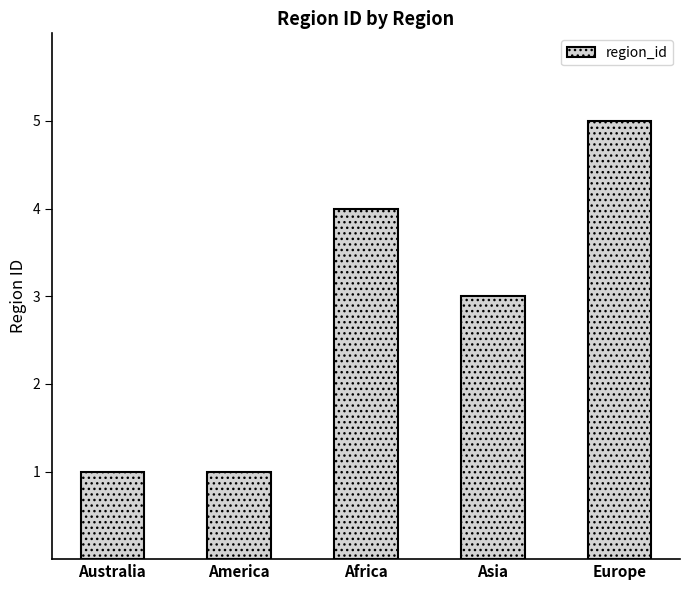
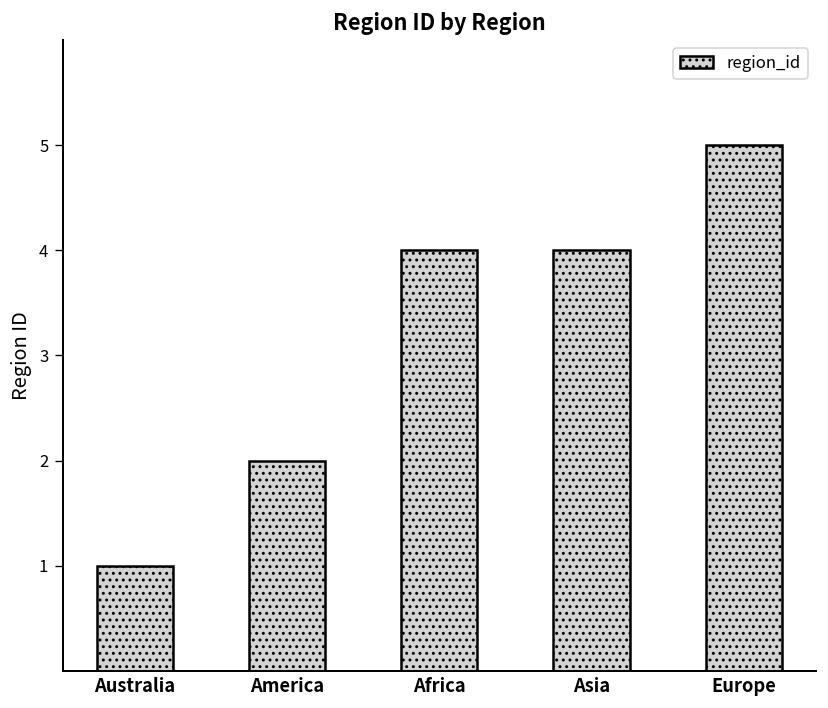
America: 1 -> 2
Asia: 3 -> 4
